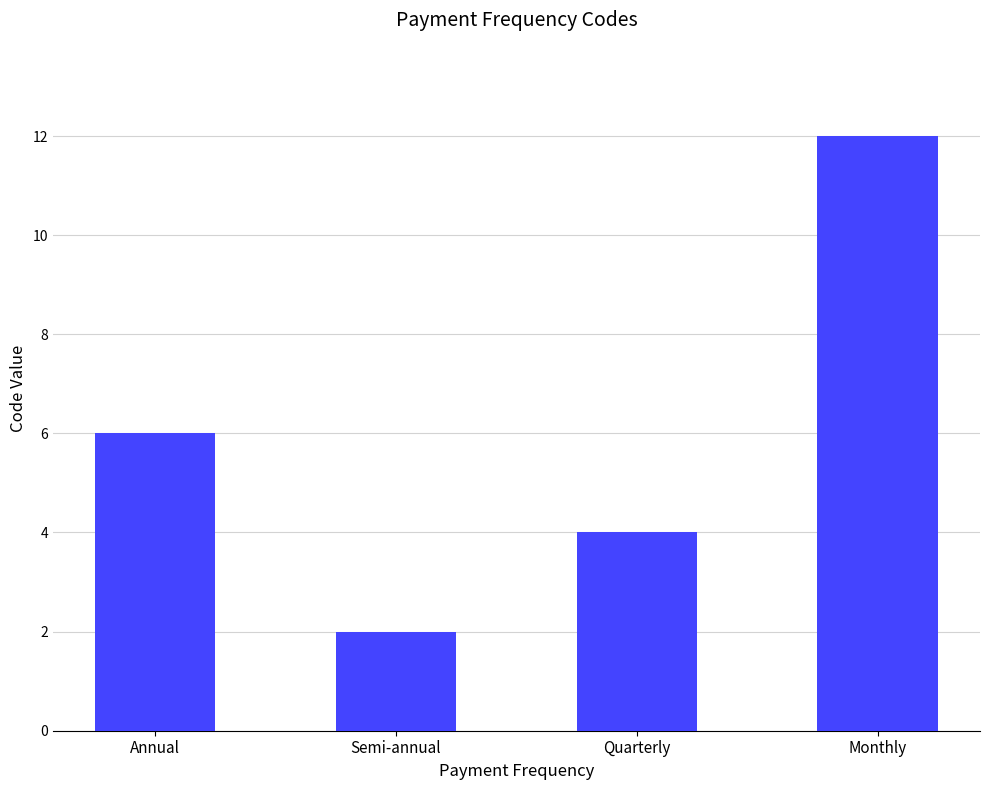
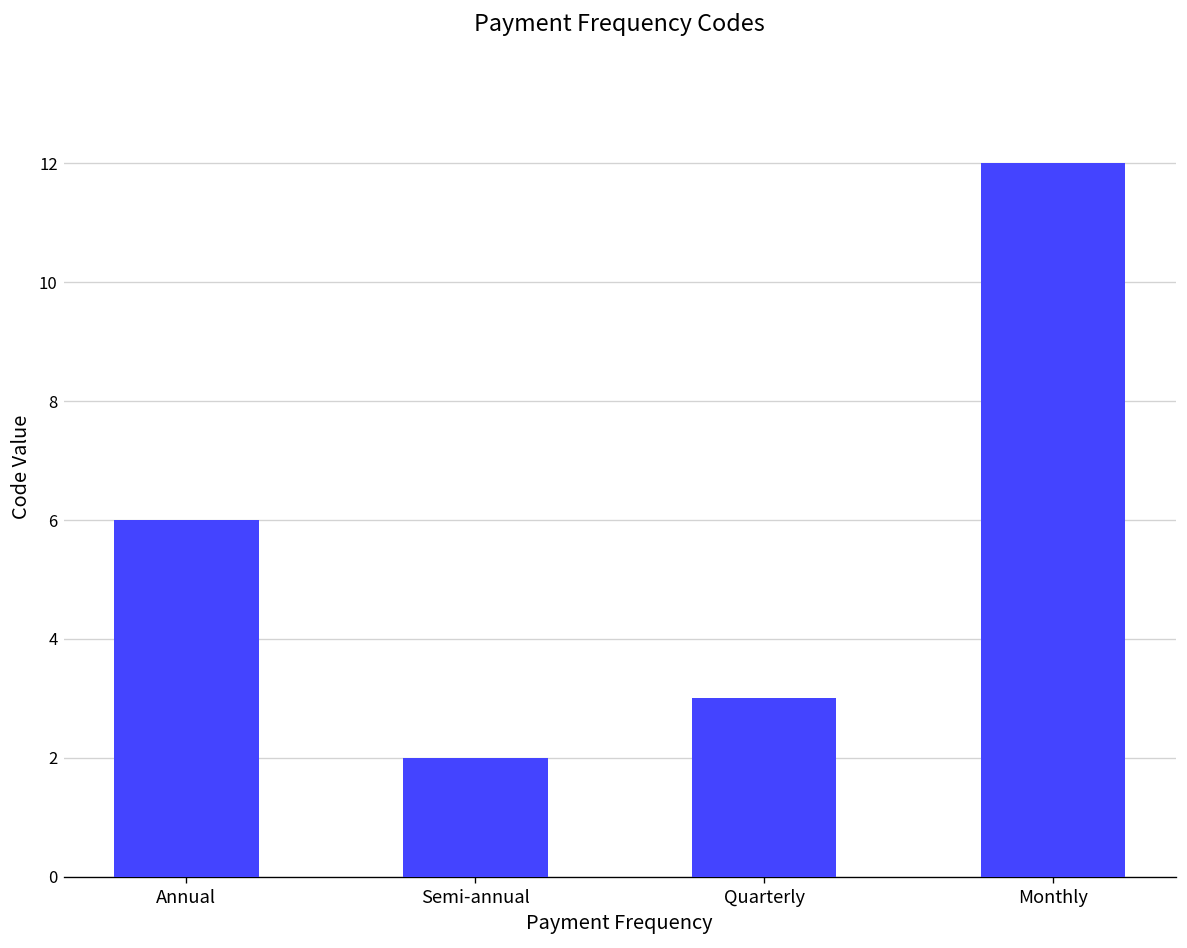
Quarterly: 4 -> 3
